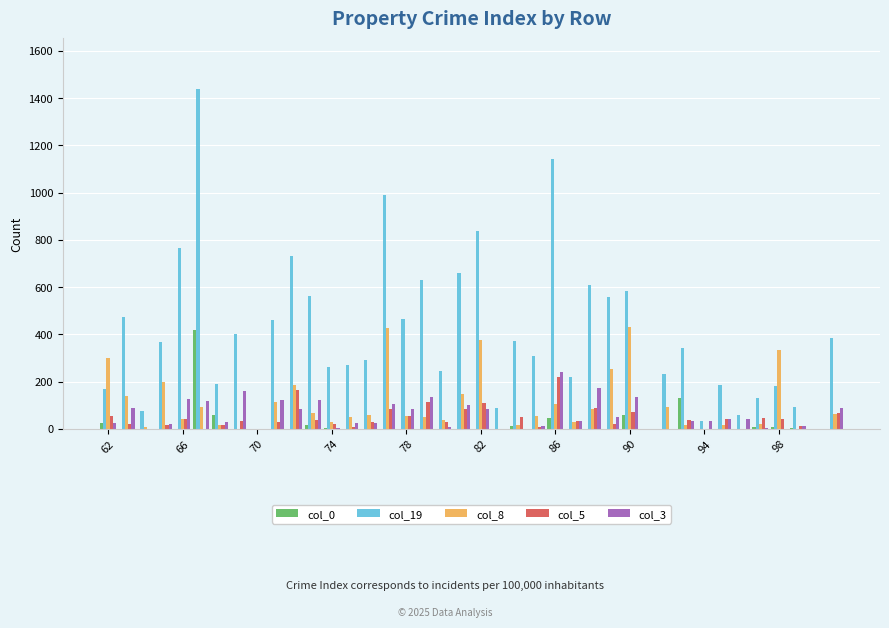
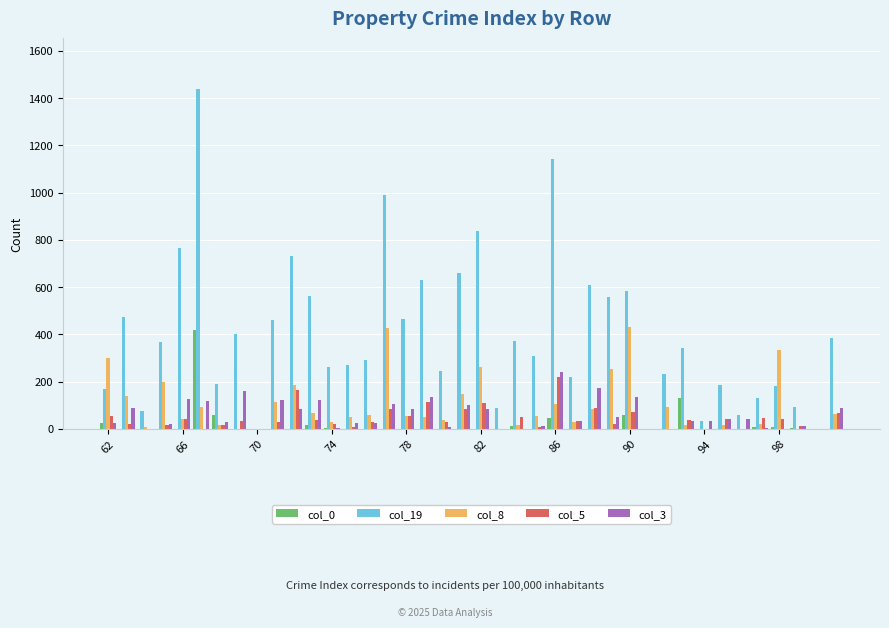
col_8, 82: 380 -> 260
